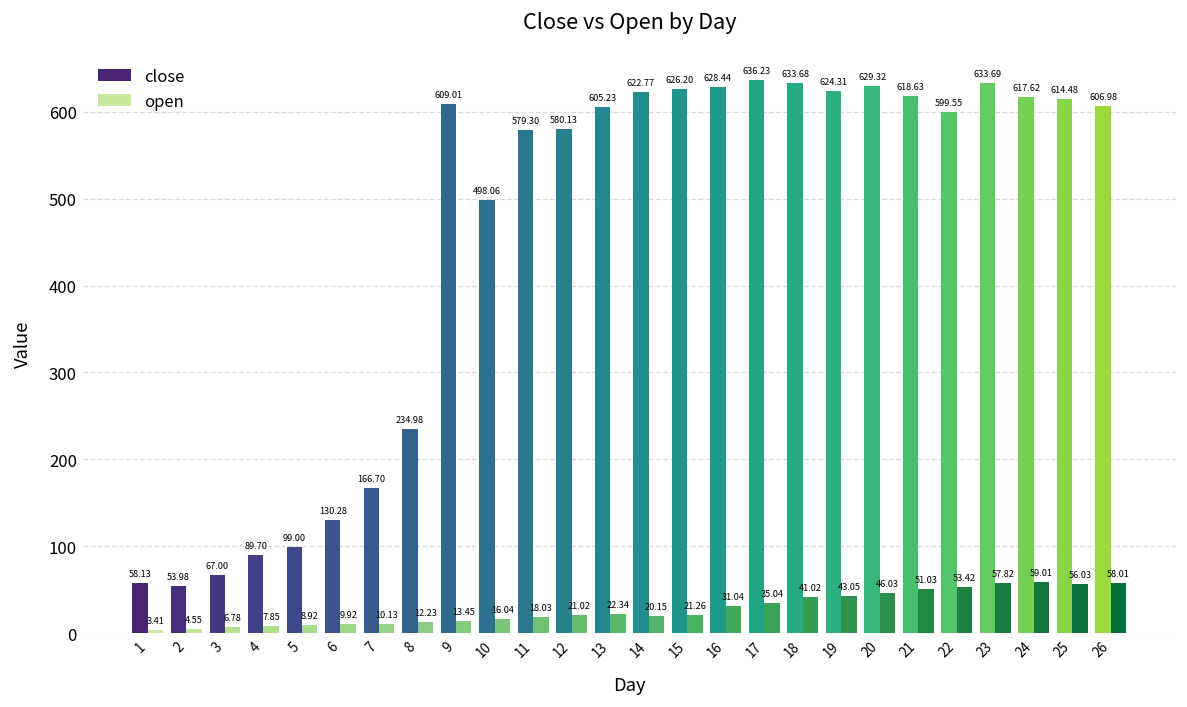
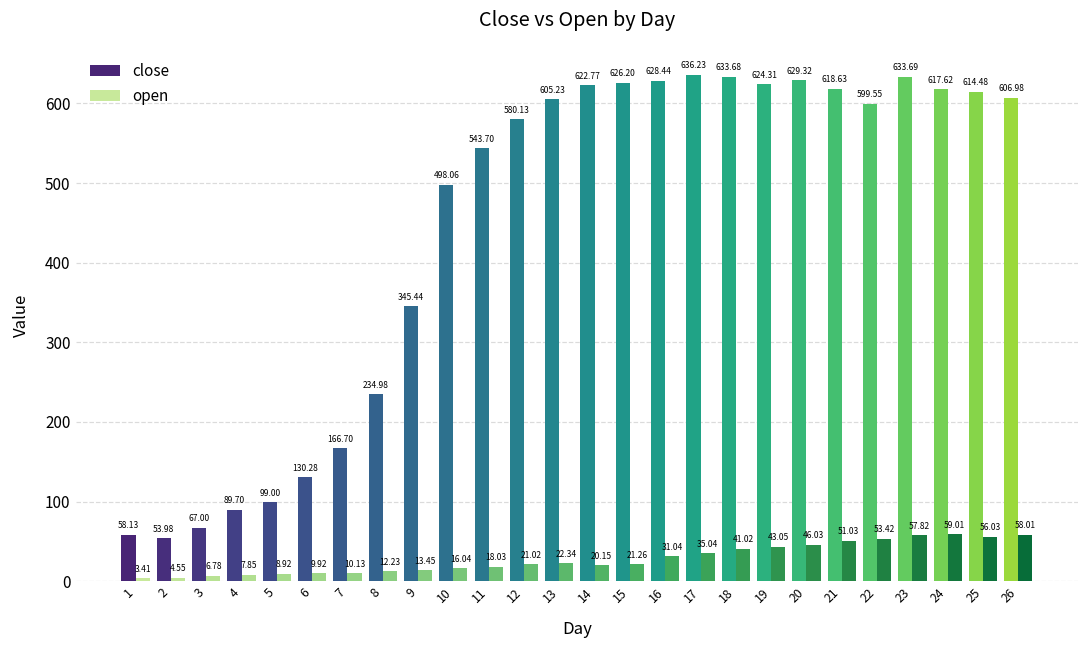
close, 9: 609.01 -> 345.44
close, 11: 579.30 -> 543.70
